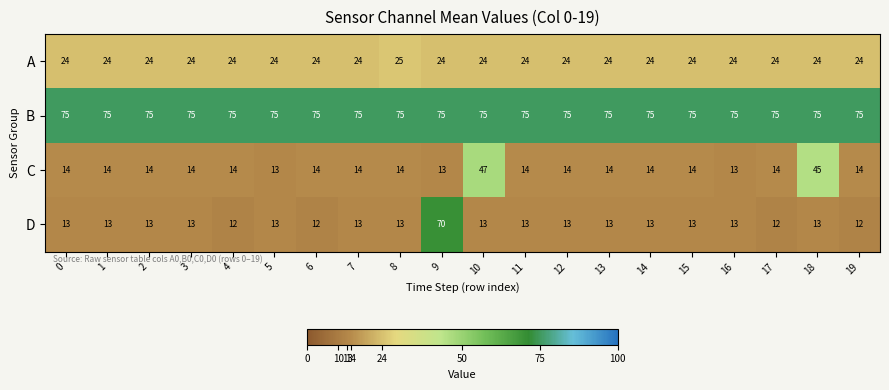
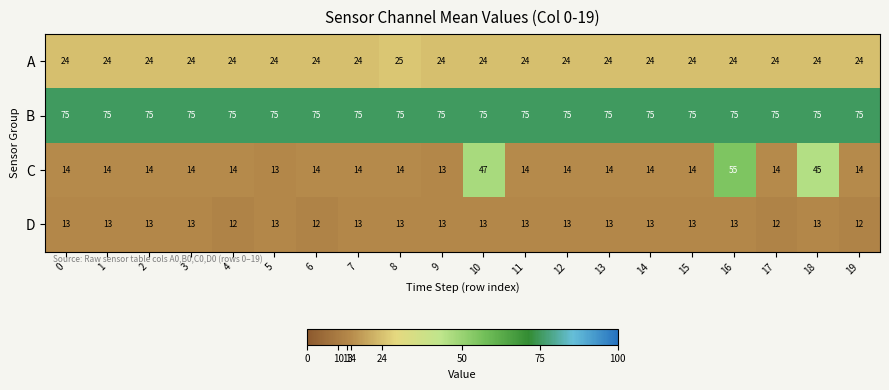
C, 16: 13 -> 55
D, 9: 70 -> 13
